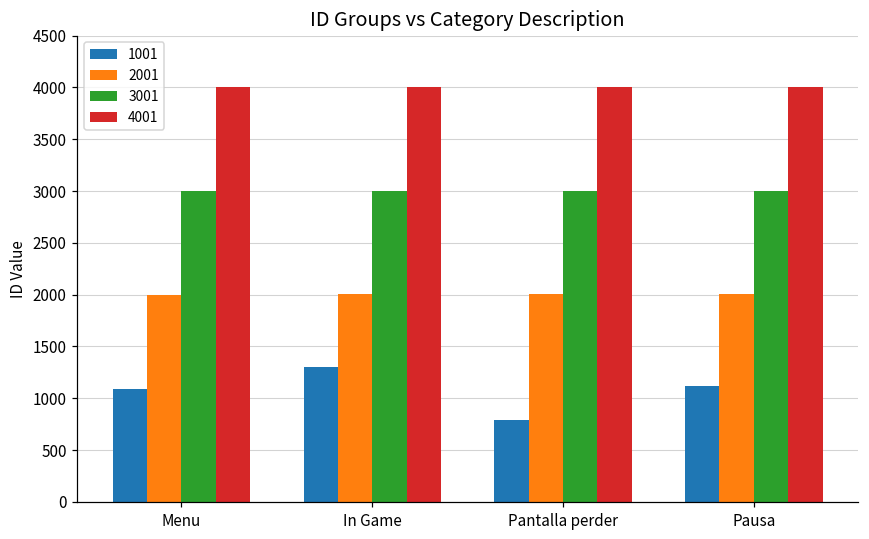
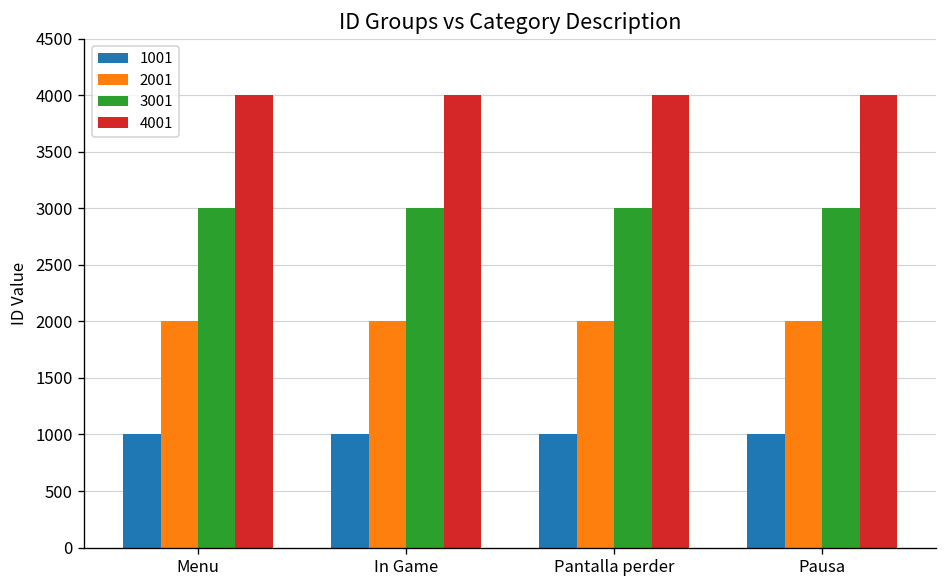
1001, Menu: 1100 -> 1000
1001, In Game: 1300 -> 1000
1001, Pantalla perder: 800 -> 1000
1001, Pausa: 1100 -> 1000
